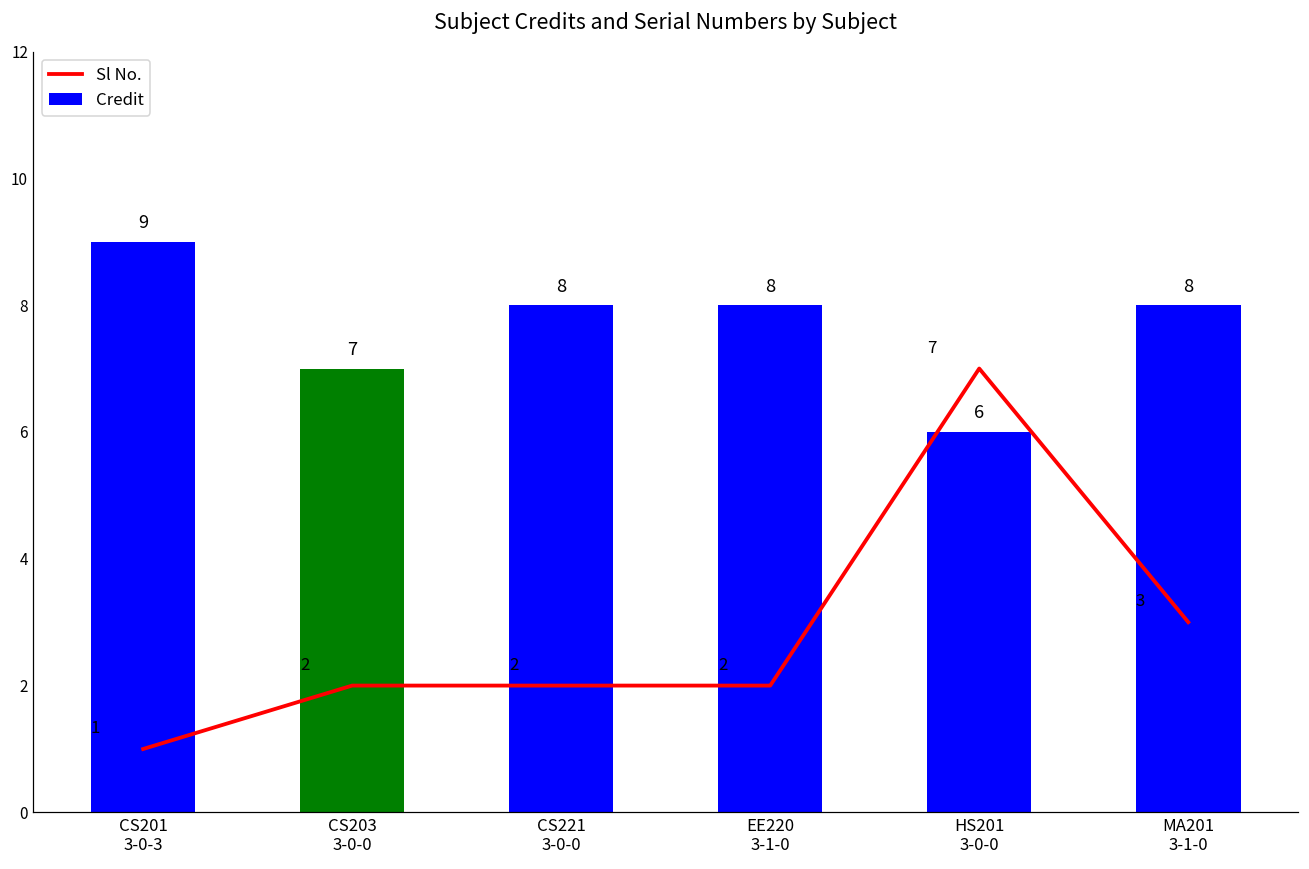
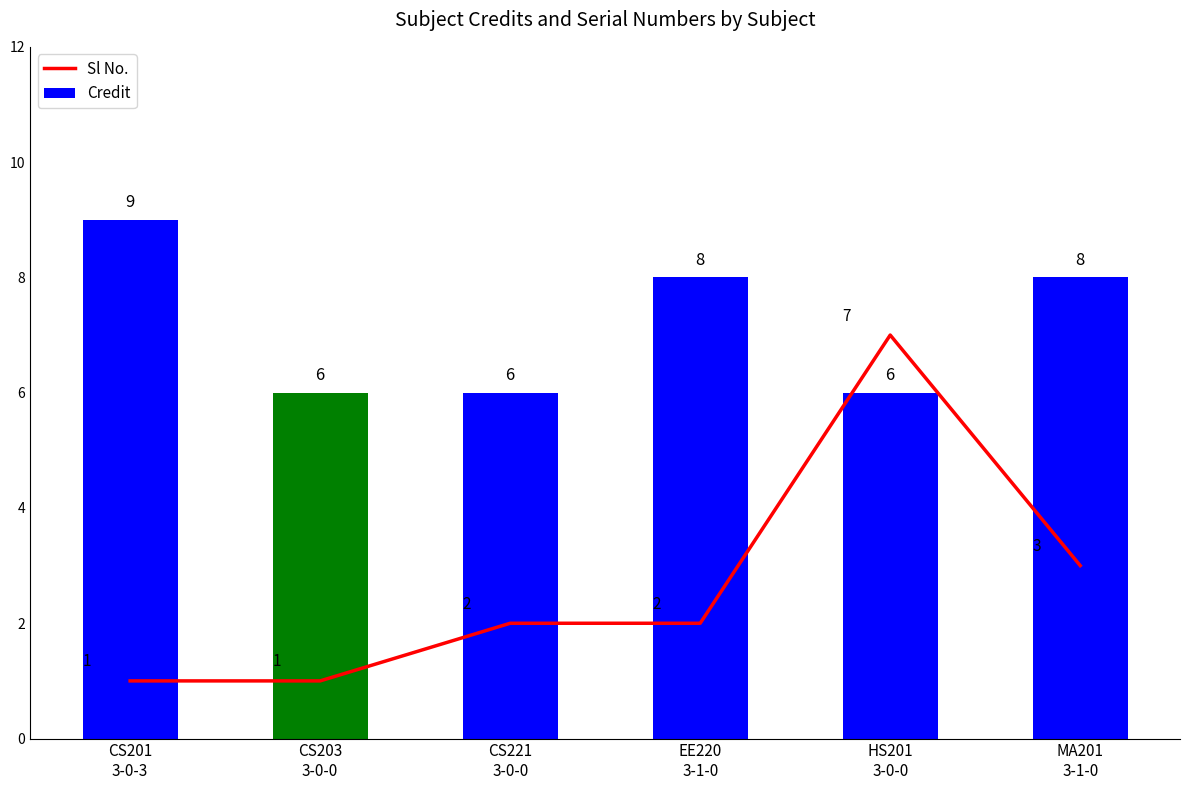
Sl No., CS203 3-0-0: 2 -> 1
Credit, CS203 3-0-0: 7 -> 6
Credit, CS221 3-0-0: 8 -> 6
